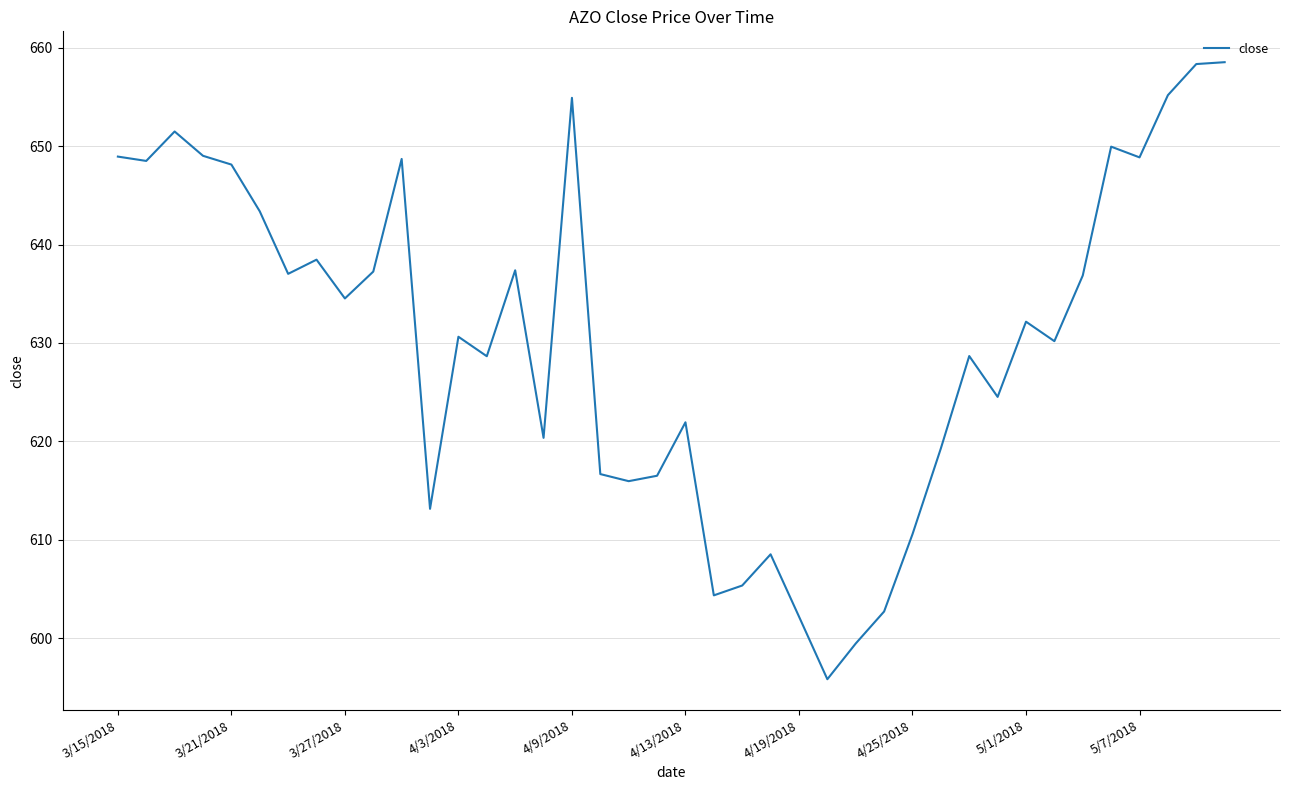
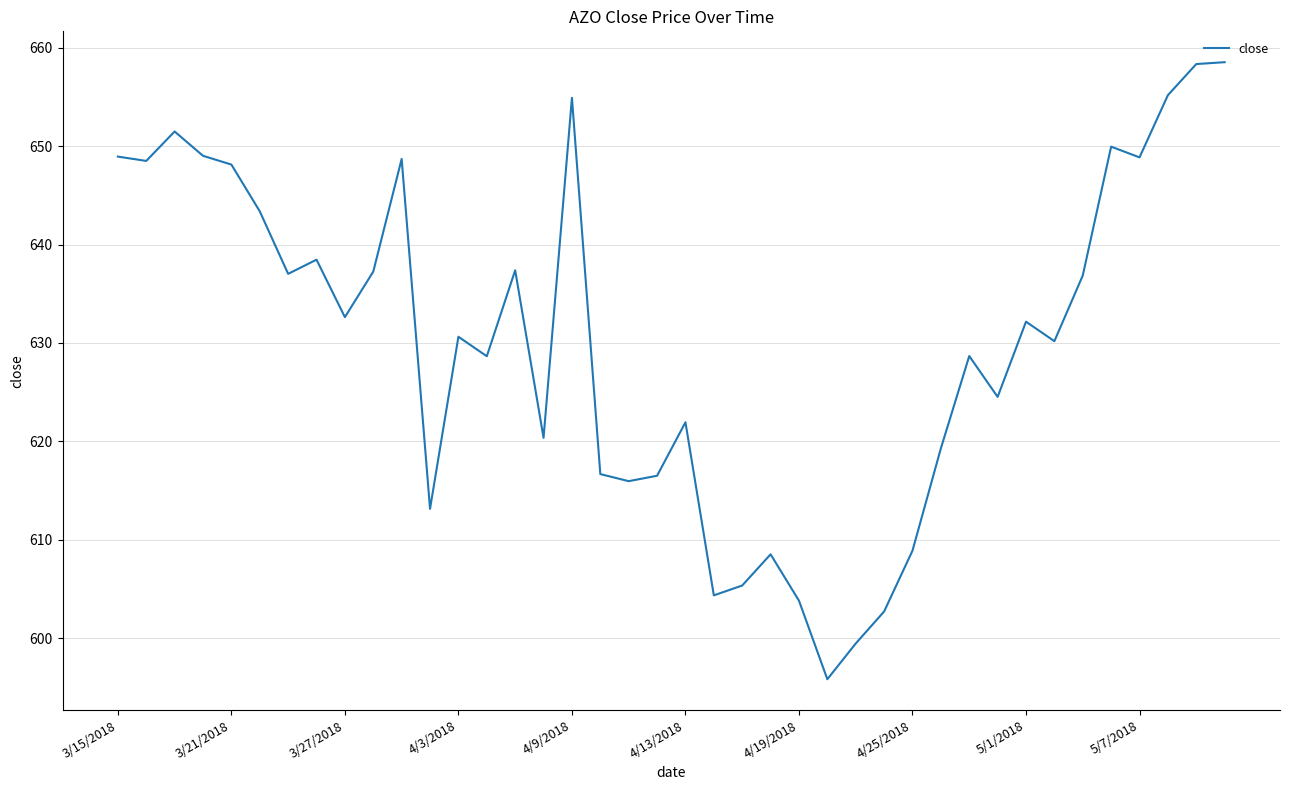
3/27/2018: 635 -> 633
4/19/2018: 602 -> 604
4/25/2018: 611 -> 609
